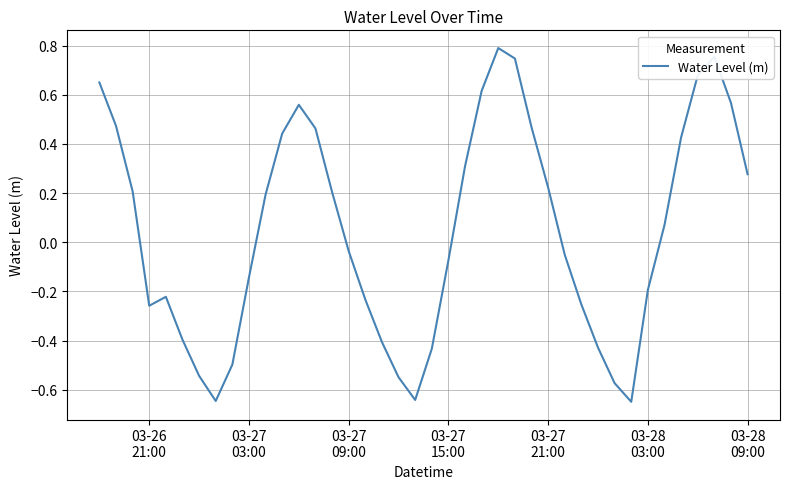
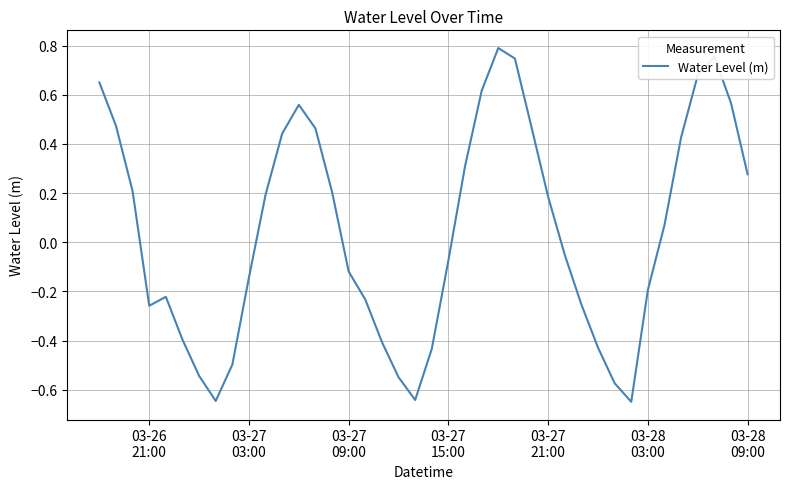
03-27 09:00: -0.04 -> -0.12
03-27 21:00: 0.22 -> 0.18
